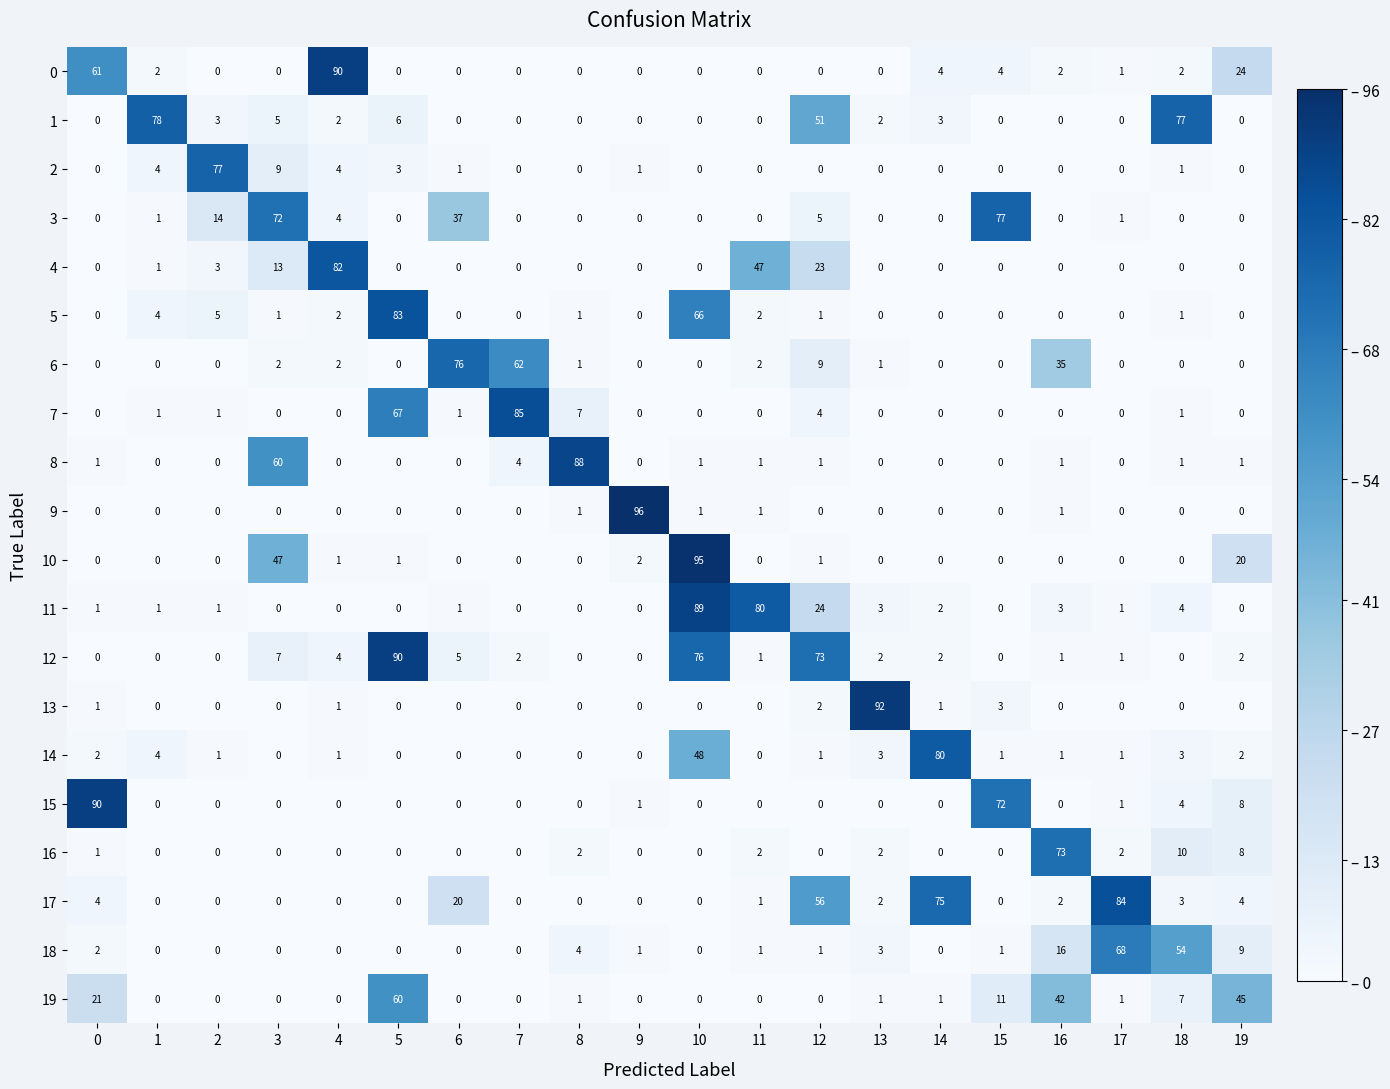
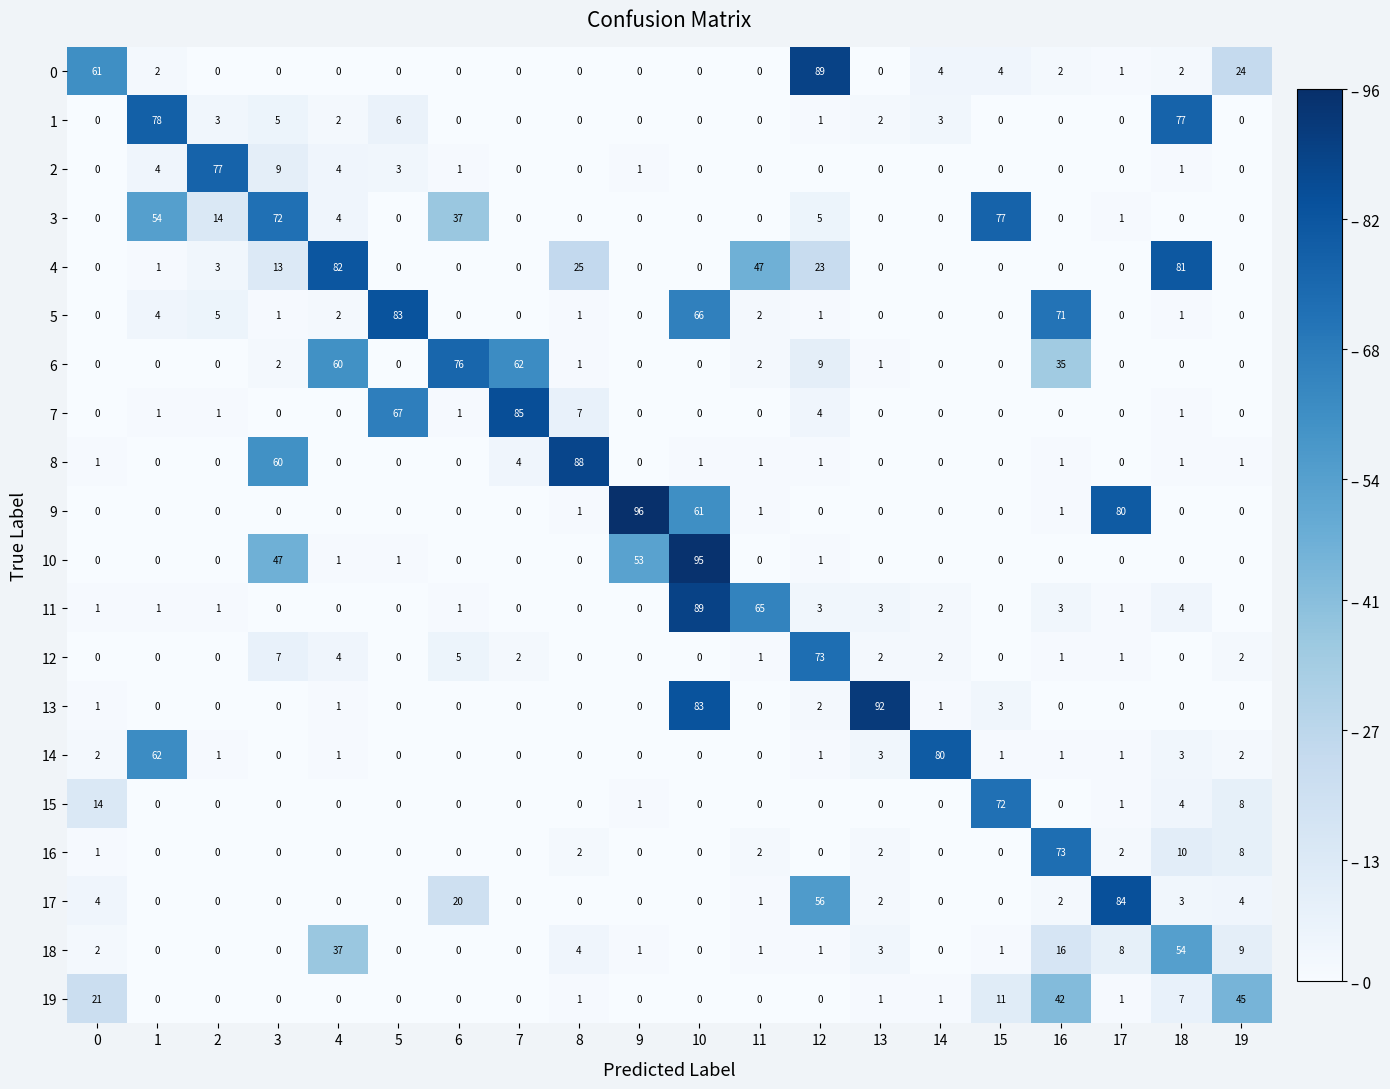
0, 4: 90 -> 0
0, 12: 0 -> 89
1, 12: 51 -> 1
3, 1: 1 -> 54
4, 8: 0 -> 25
4, 18: 0 -> 81
5, 16: 0 -> 71
6, 4: 2 -> 60
9, 10: 1 -> 61
9, 17: 0 -> 80
10, 9: 2 -> 53
10, 19: 20 -> 0
11, 11: 80 -> 65
11, 12: 24 -> 3
12, 5: 90 -> 0
12, 10: 76 -> 0
13, 10: 0 -> 83
14, 1: 4 -> 62
14, 10: 48 -> 0
15, 0: 90 -> 14
17, 14: 75 -> 0
18, 4: 0 -> 37
18, 17: 68 -> 8
19, 5: 60 -> 0
